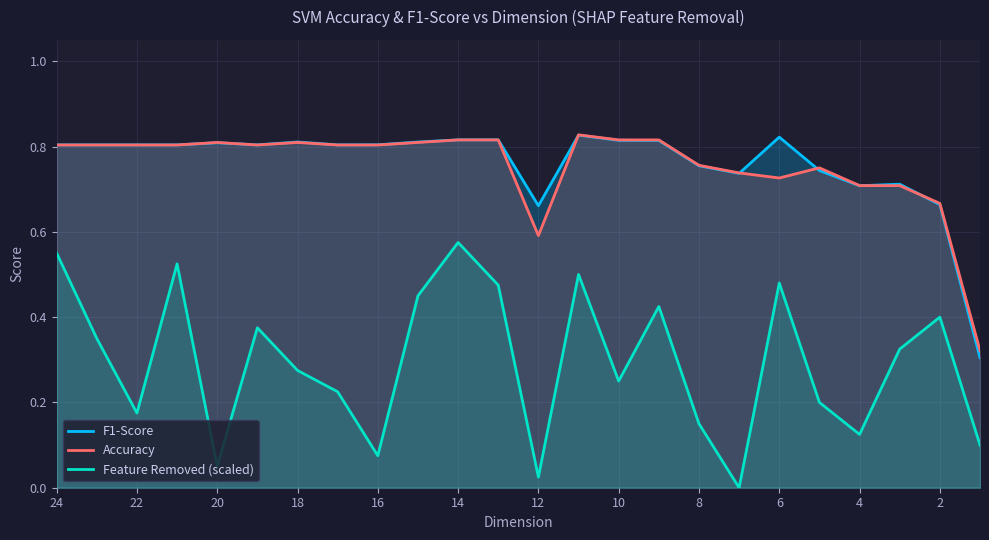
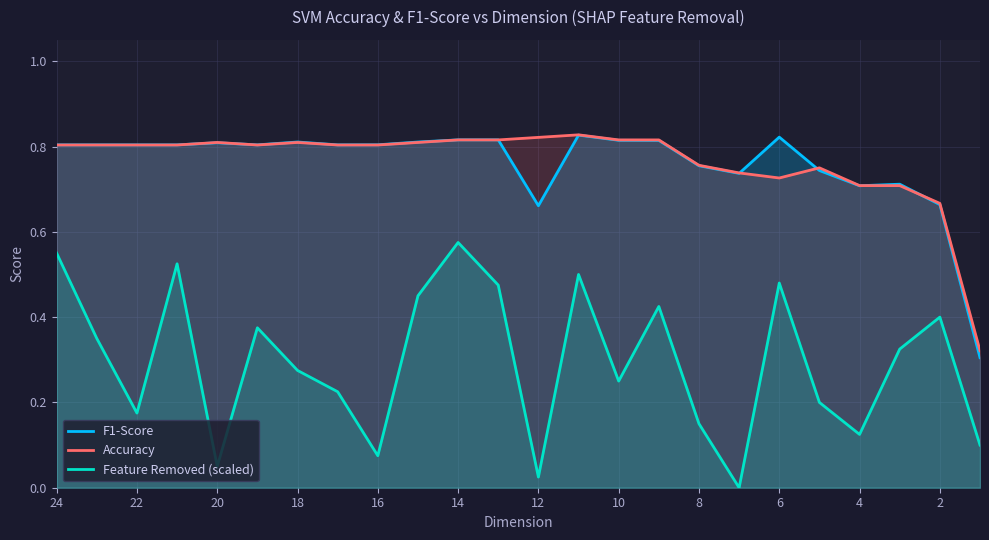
Accuracy, 12: 0.59 -> 0.82
